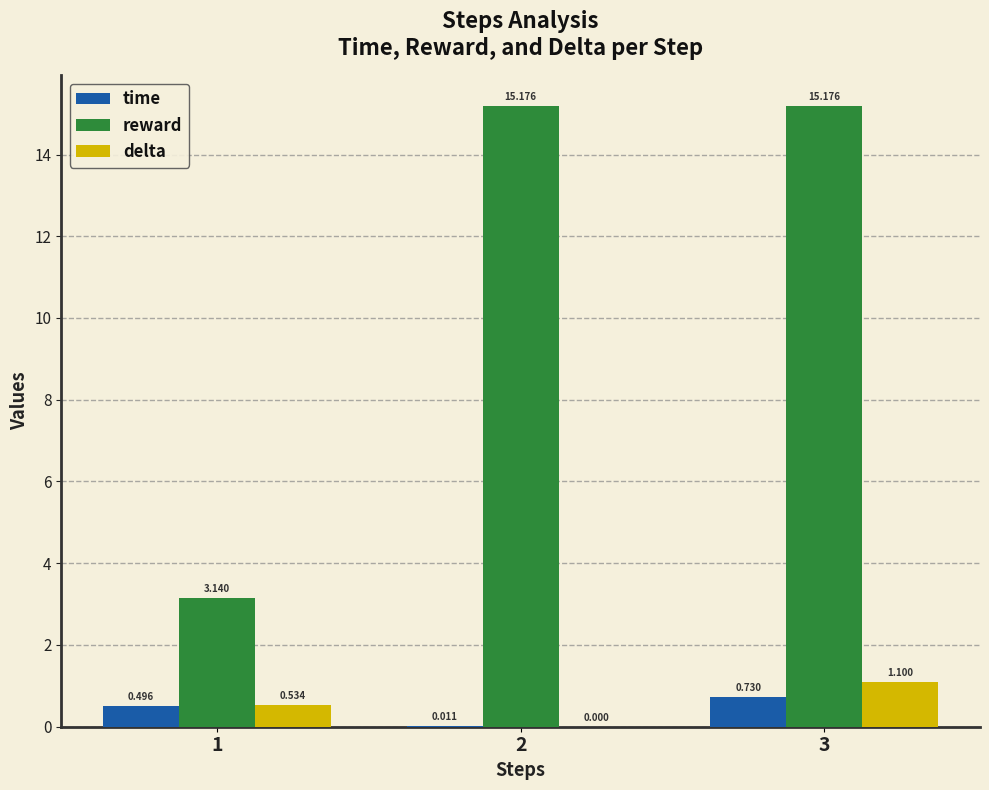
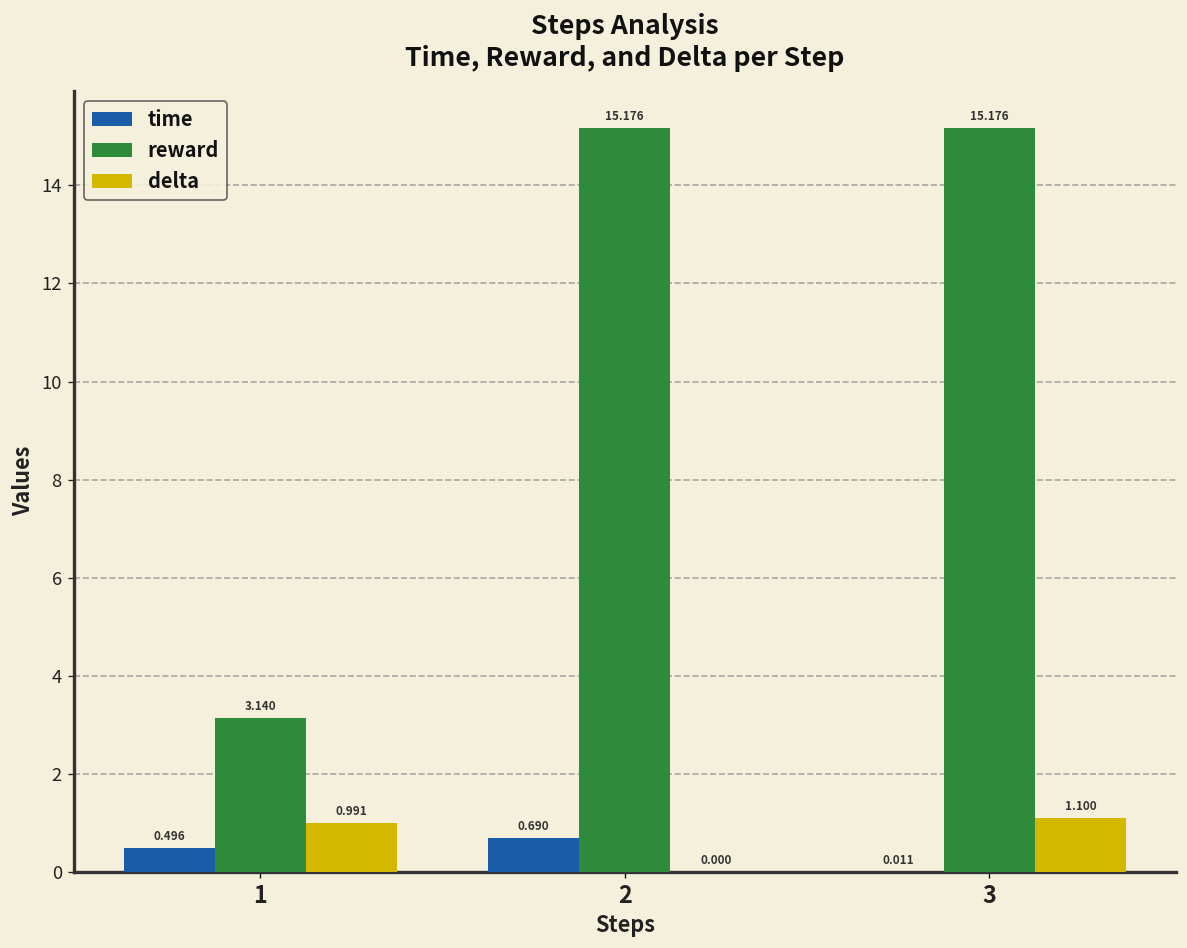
delta, 1: 0.534 -> 0.991
time, 2: 0.011 -> 0.690
time, 3: 0.730 -> 0.011
